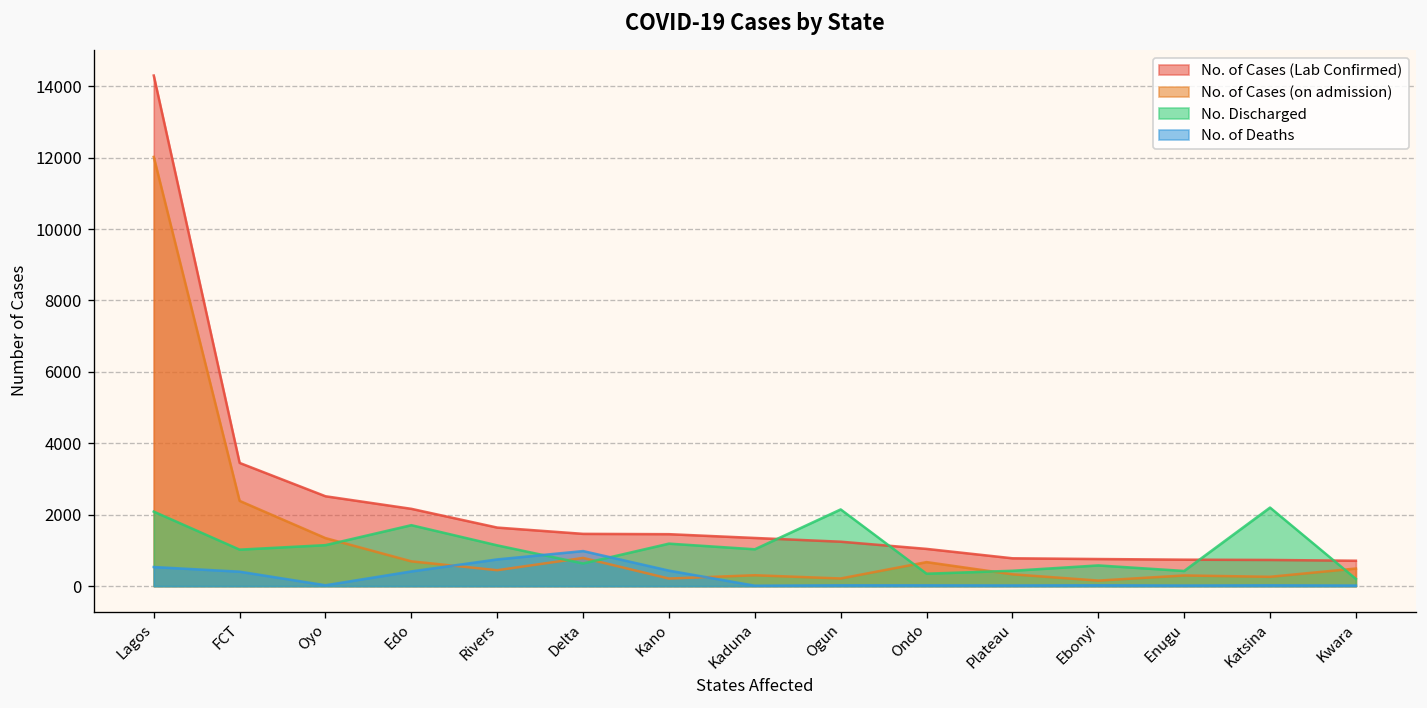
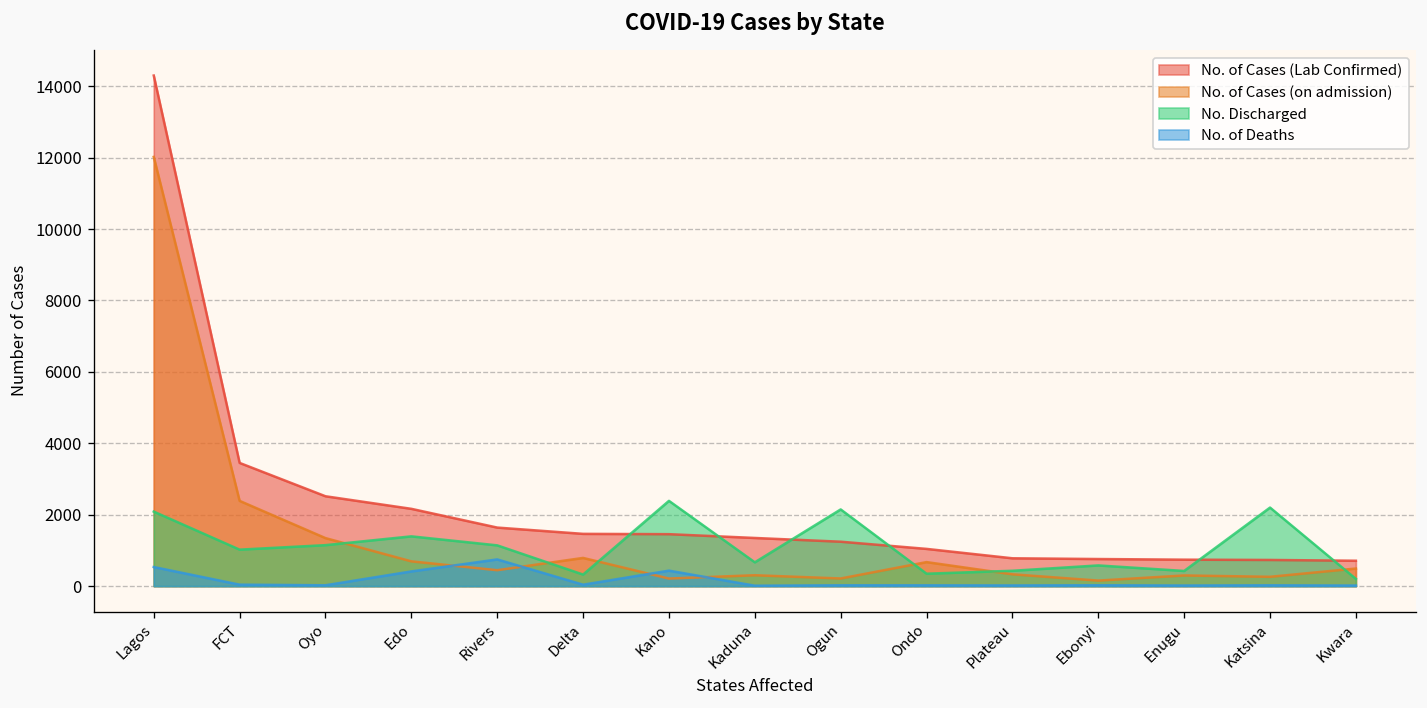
No. of Deaths, FCT: 400 -> 0
No. Discharged, Edo: 1700 -> 1400
No. Discharged, Delta: 600 -> 300
No. of Deaths, Delta: 1000 -> 0
No. Discharged, Kano: 1200 -> 2400
No. Discharged, Kaduna: 1000 -> 700
